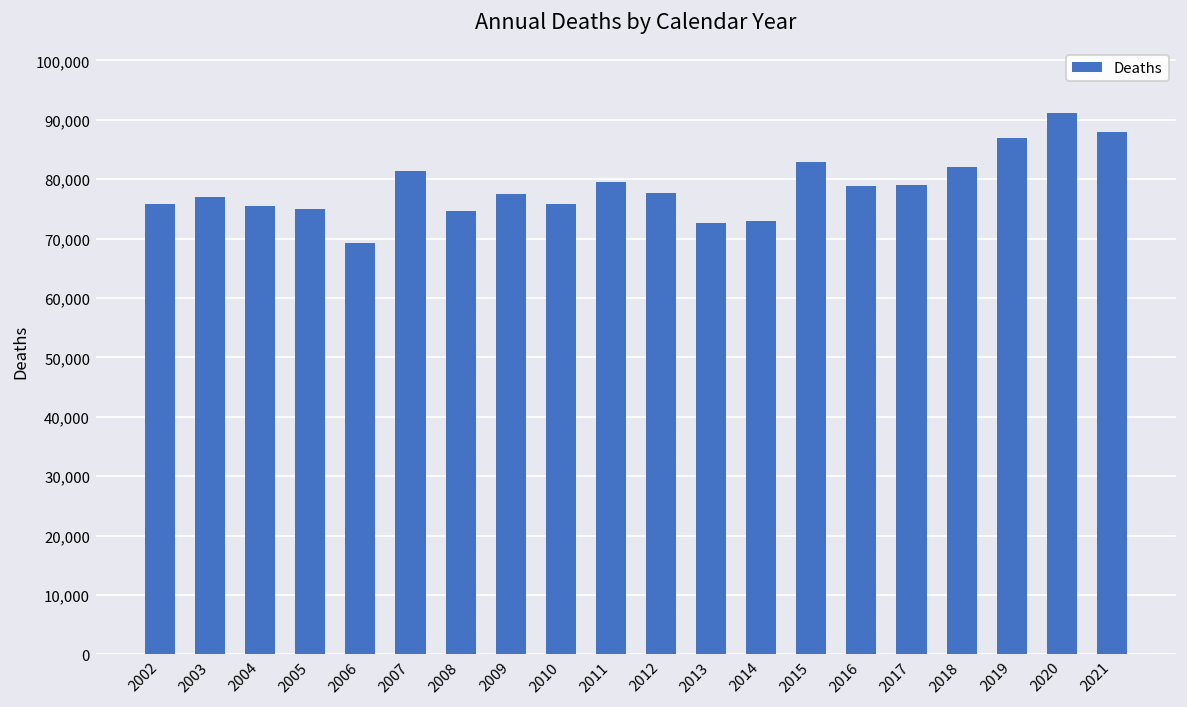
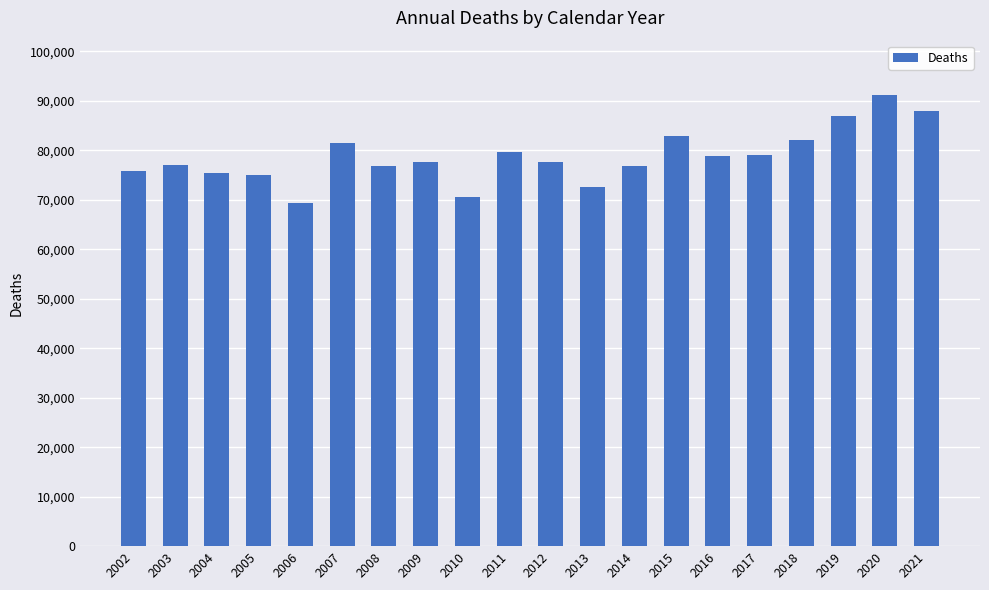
2008: 75,000 -> 77,000
2010: 76,000 -> 71,000
2014: 73,000 -> 77,000
